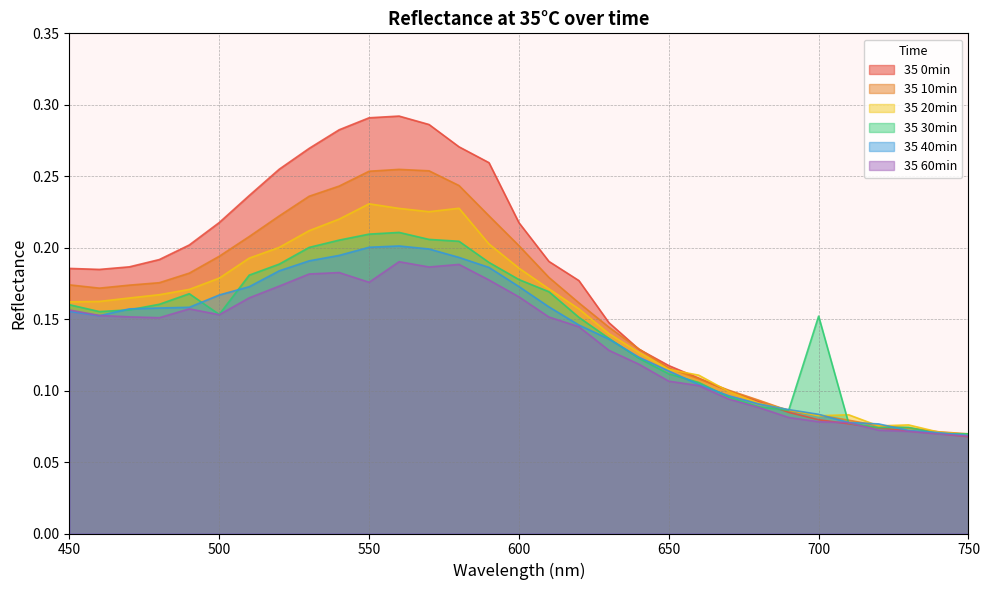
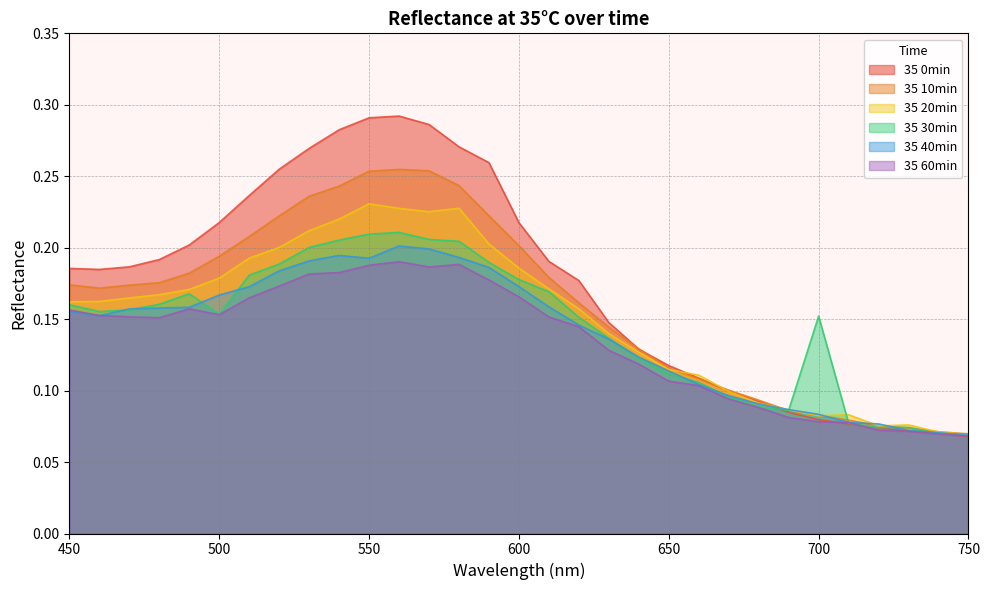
35 40min, 550: 0.200 -> 0.193
35 60min, 550: 0.176 -> 0.188
